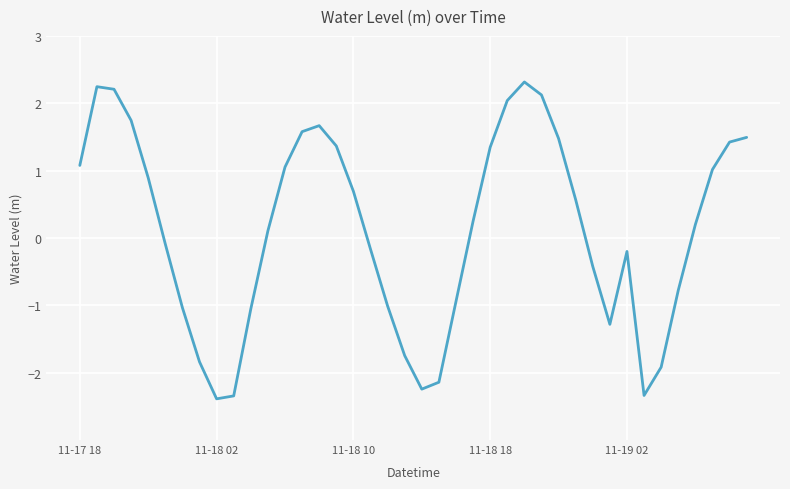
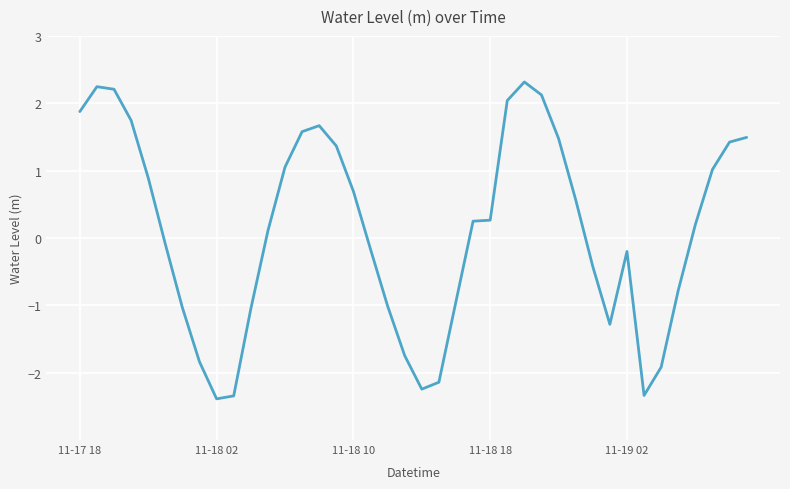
11-17 18: 1.1 -> 1.9
11-18 18: 1.3 -> 0.3
